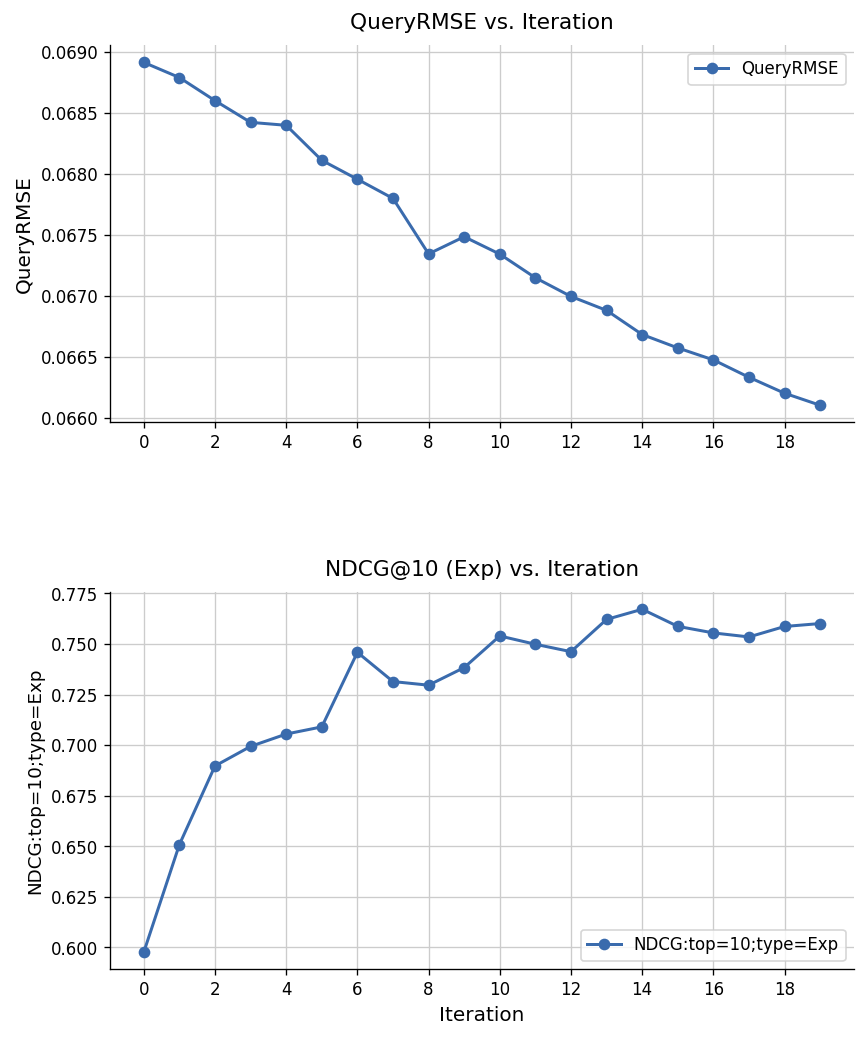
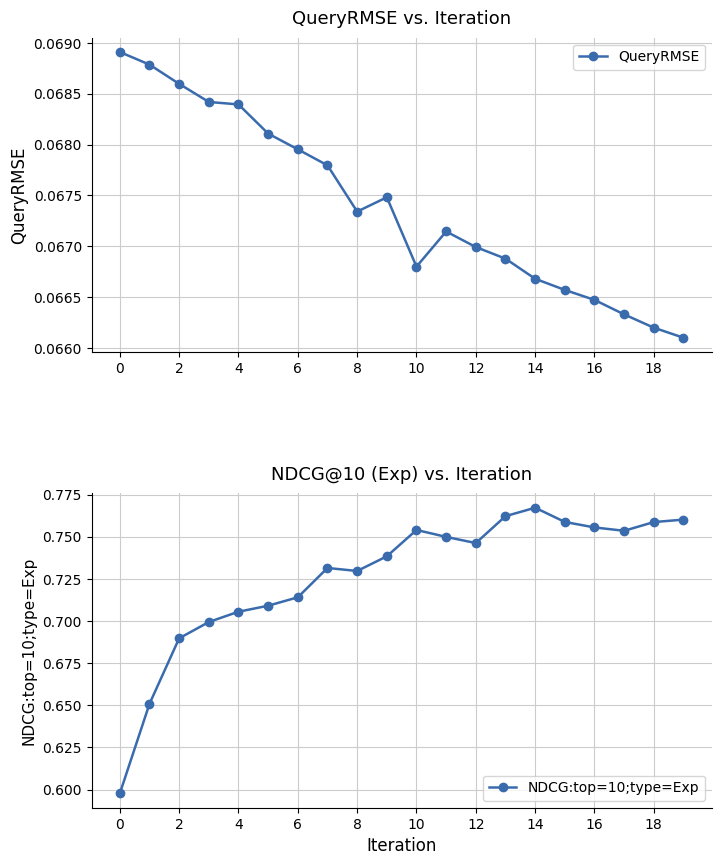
QueryRMSE vs. Iteration, 10: 0.06734 -> 0.06680
NDCG@10 (Exp) vs. Iteration, 6: 0.746 -> 0.714
